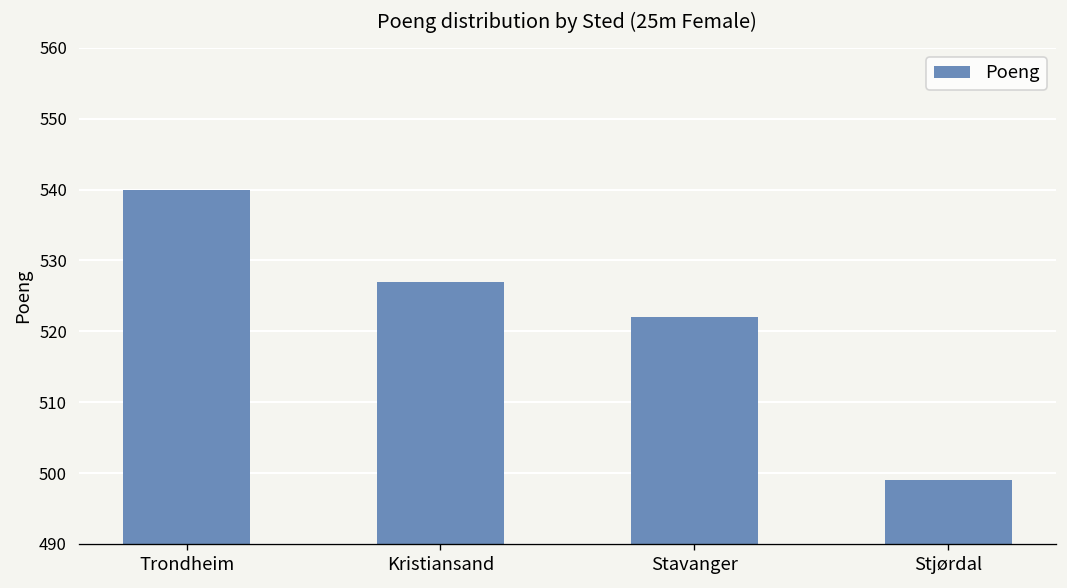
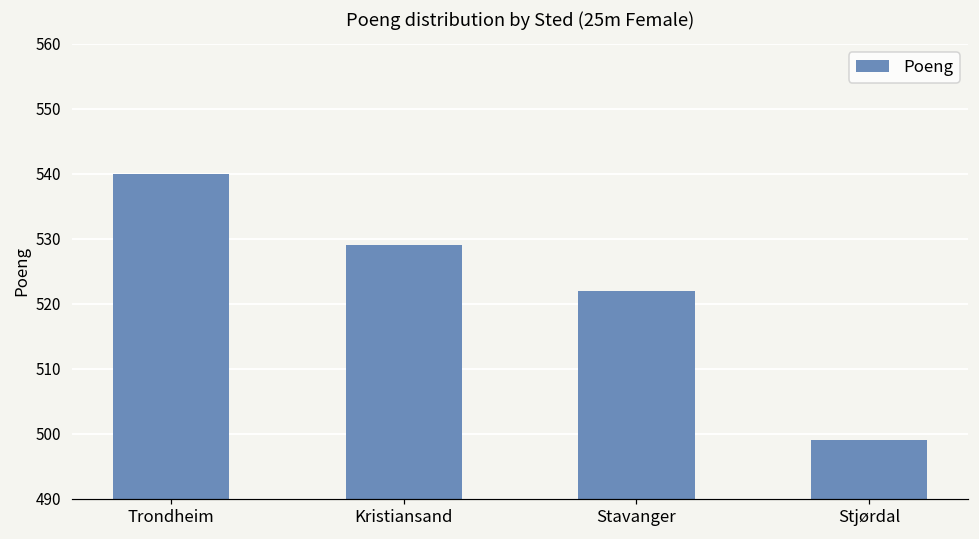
Kristiansand: 527 -> 529
